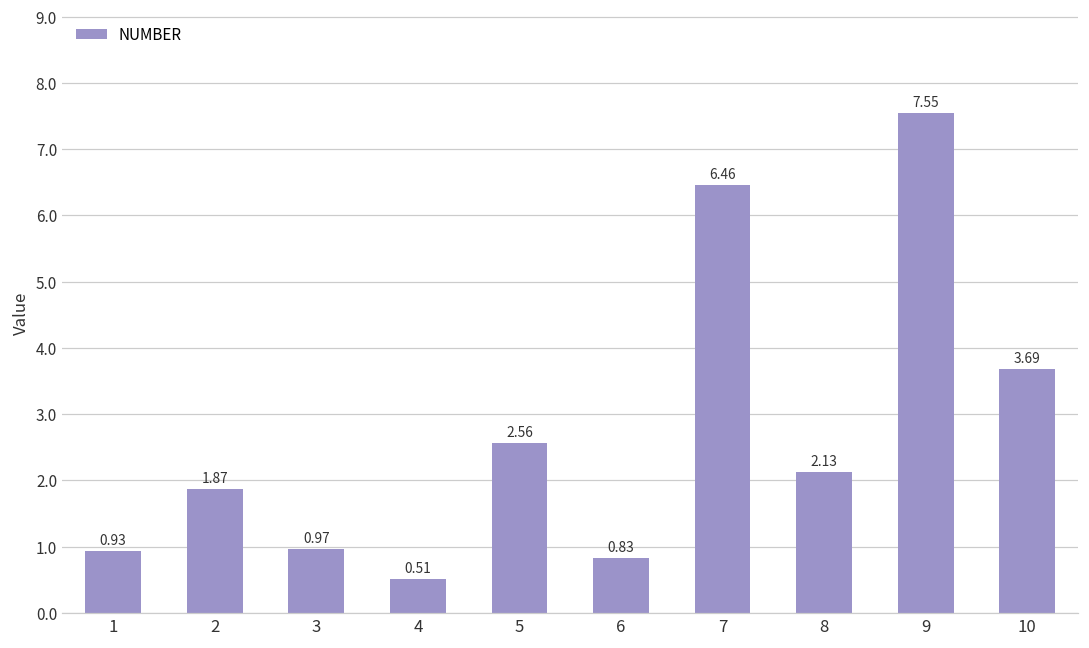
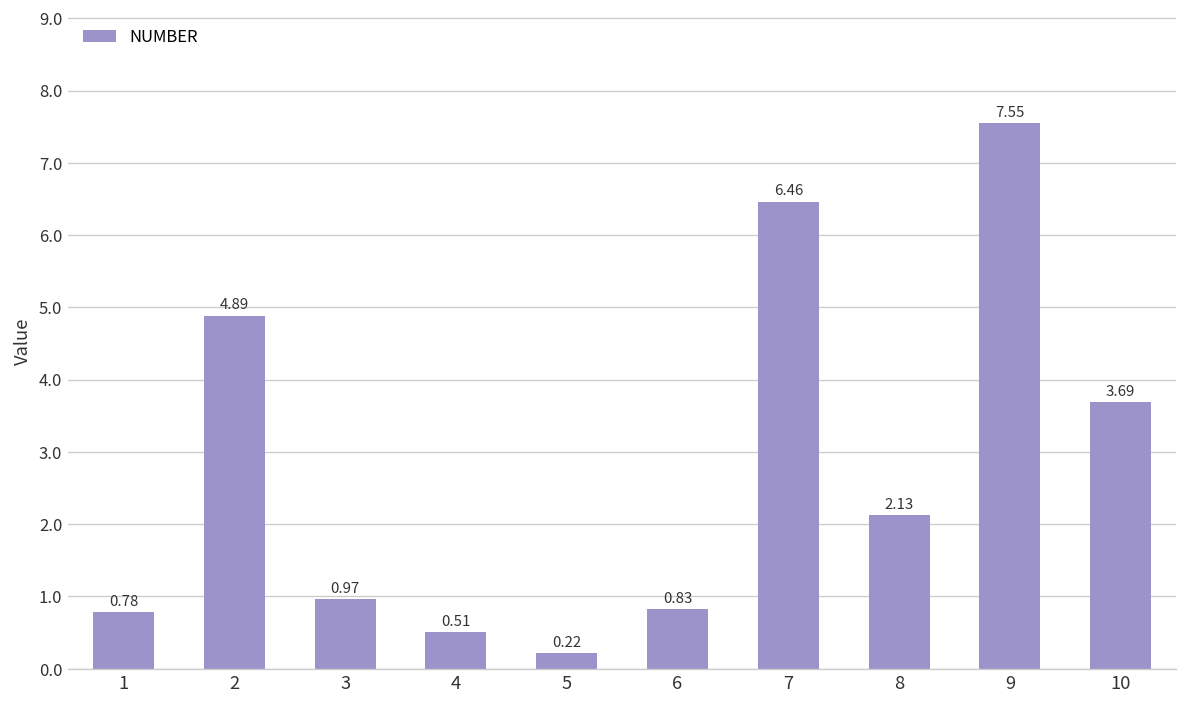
1: 0.93 -> 0.78
2: 1.87 -> 4.89
5: 2.56 -> 0.22
